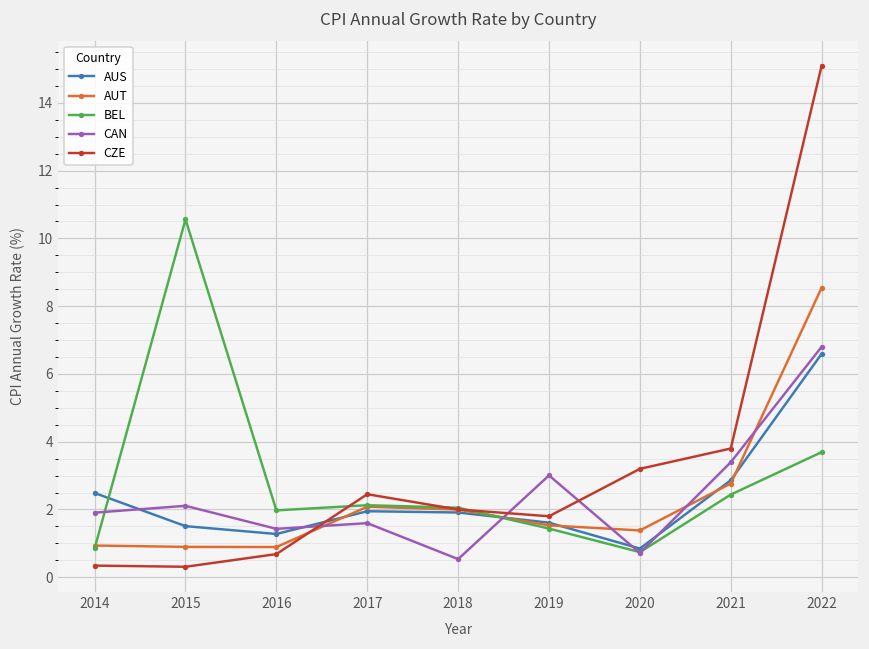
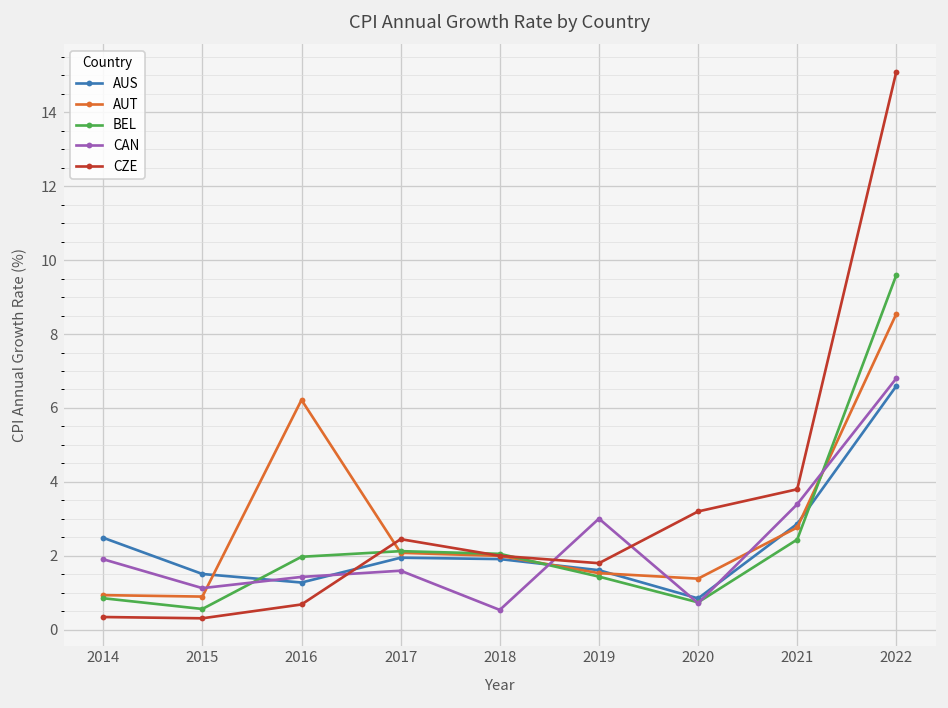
BEL, 2015: 10.6 -> 0.6
CAN, 2015: 2.1 -> 1.1
AUT, 2016: 0.9 -> 6.2
BEL, 2022: 3.7 -> 9.6
